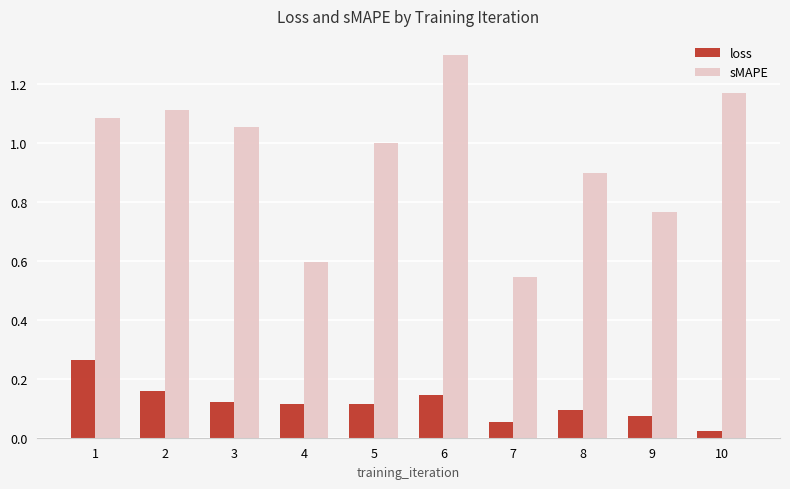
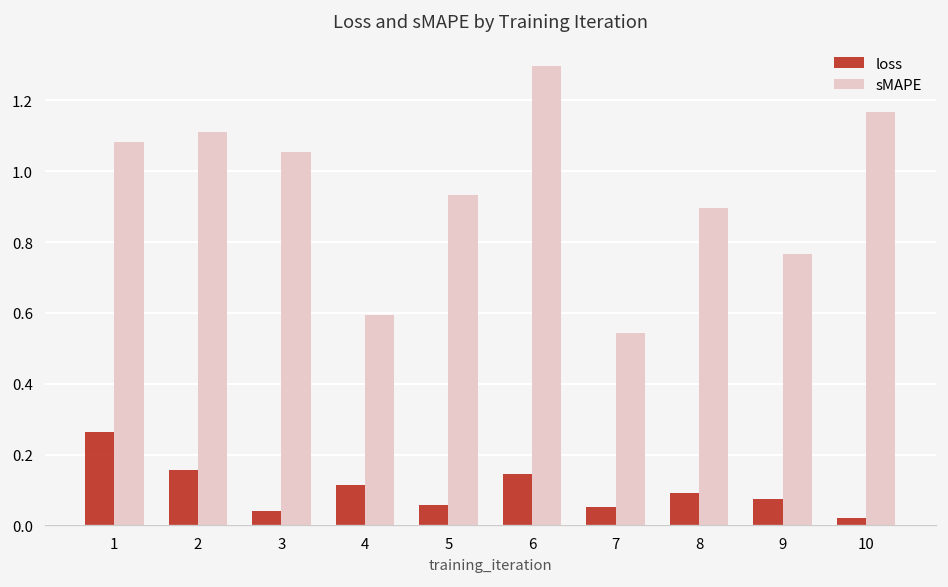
loss, 3: 0.12 -> 0.04
loss, 5: 0.12 -> 0.06
sMAPE, 5: 1.00 -> 0.93
